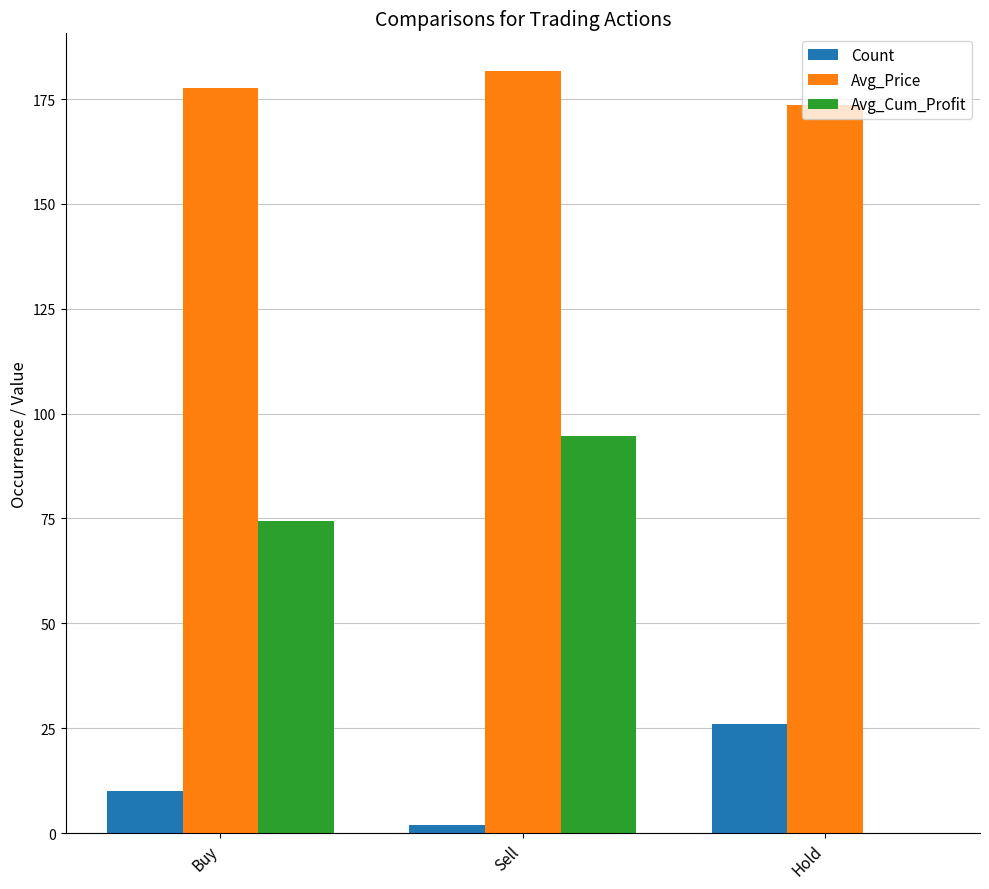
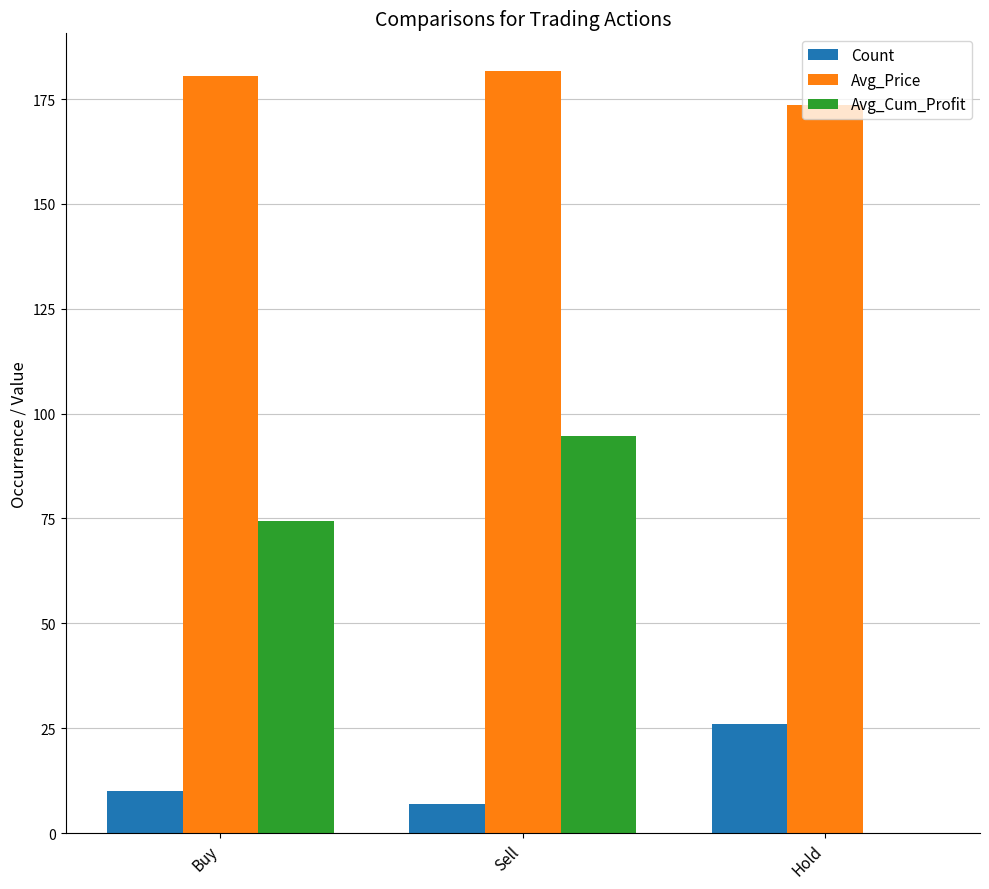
Avg_Price, Buy: 178 -> 181
Count, Sell: 2 -> 7
